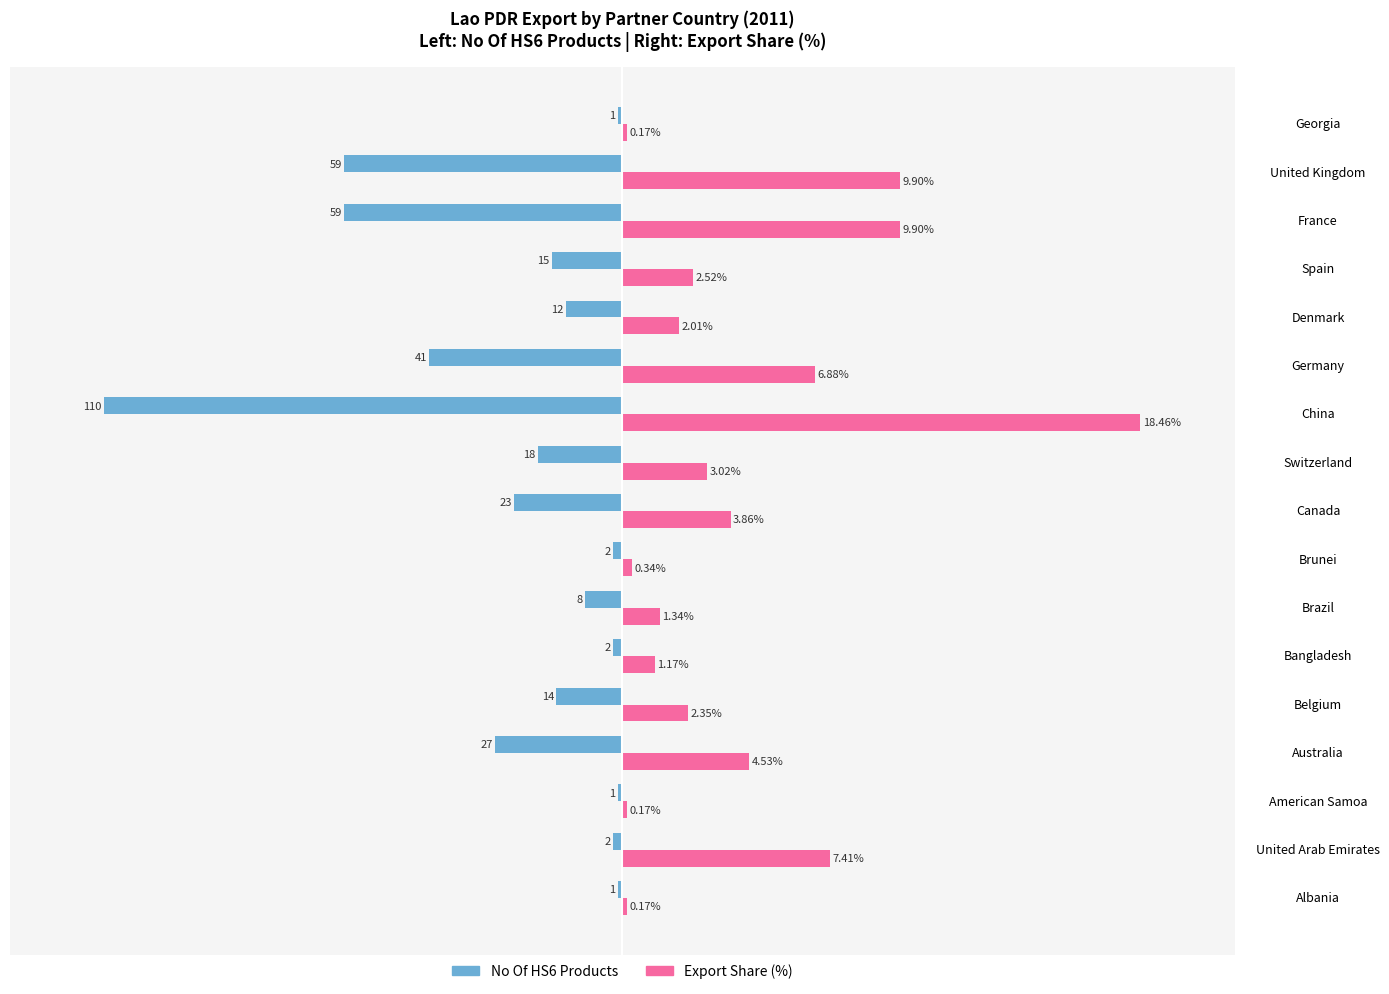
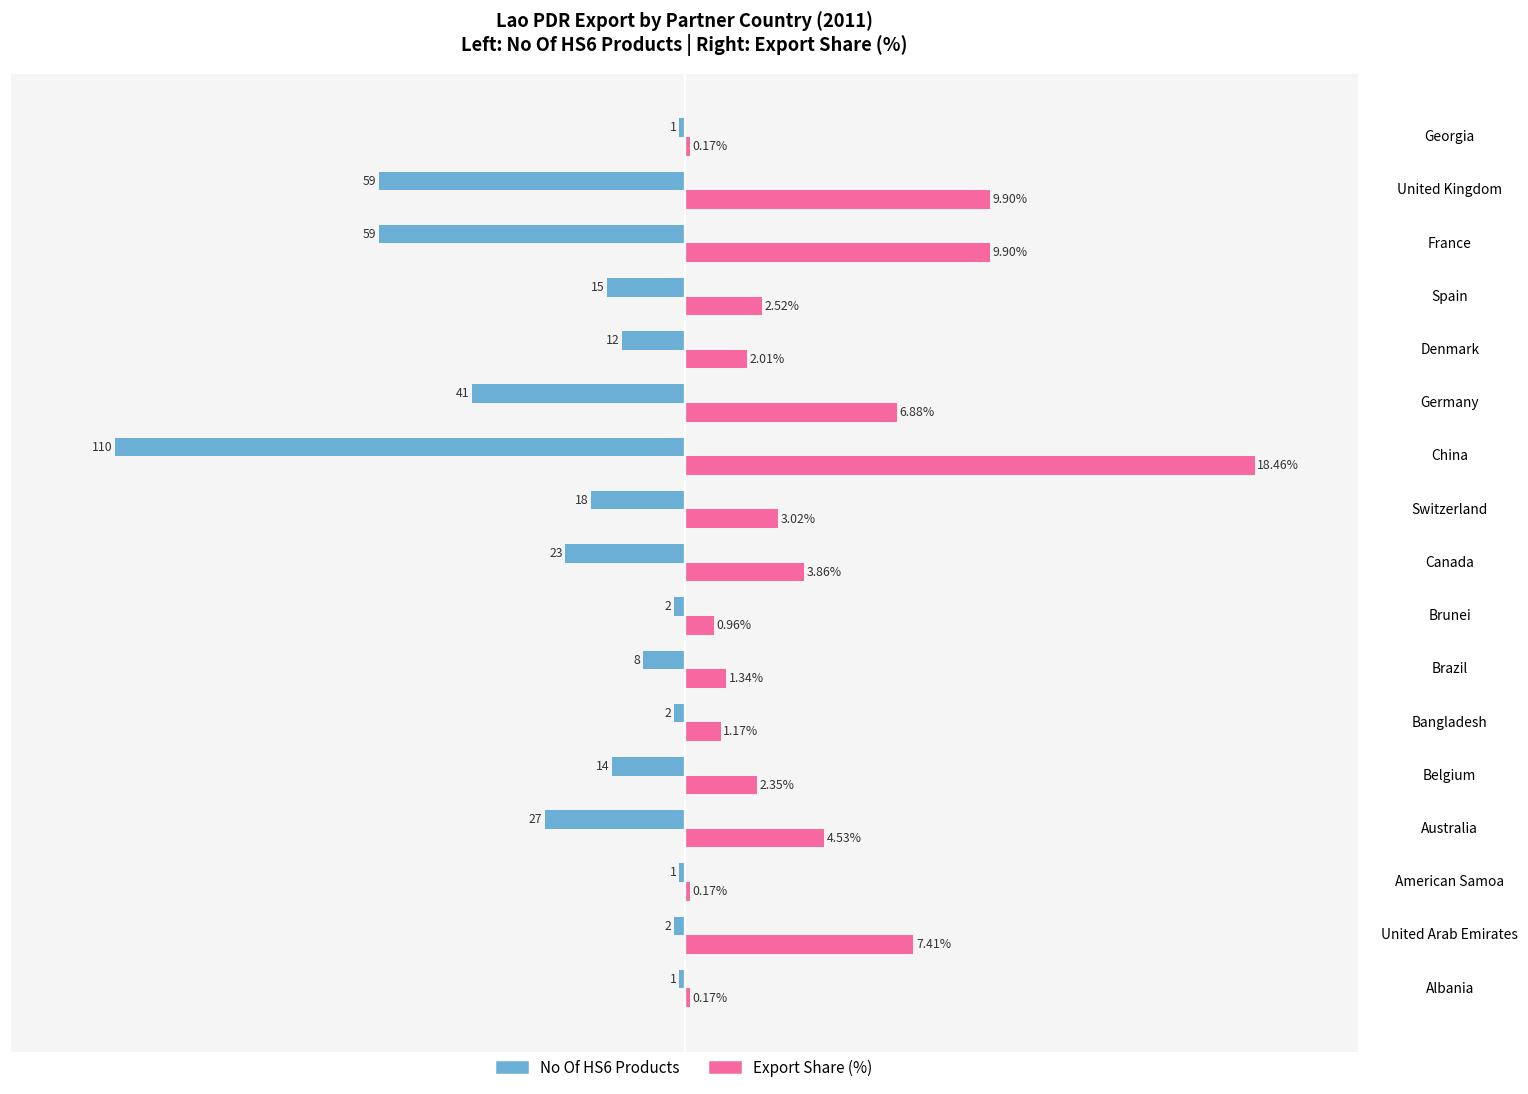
Export Share (%), Brunei: 0.34% -> 0.96%
